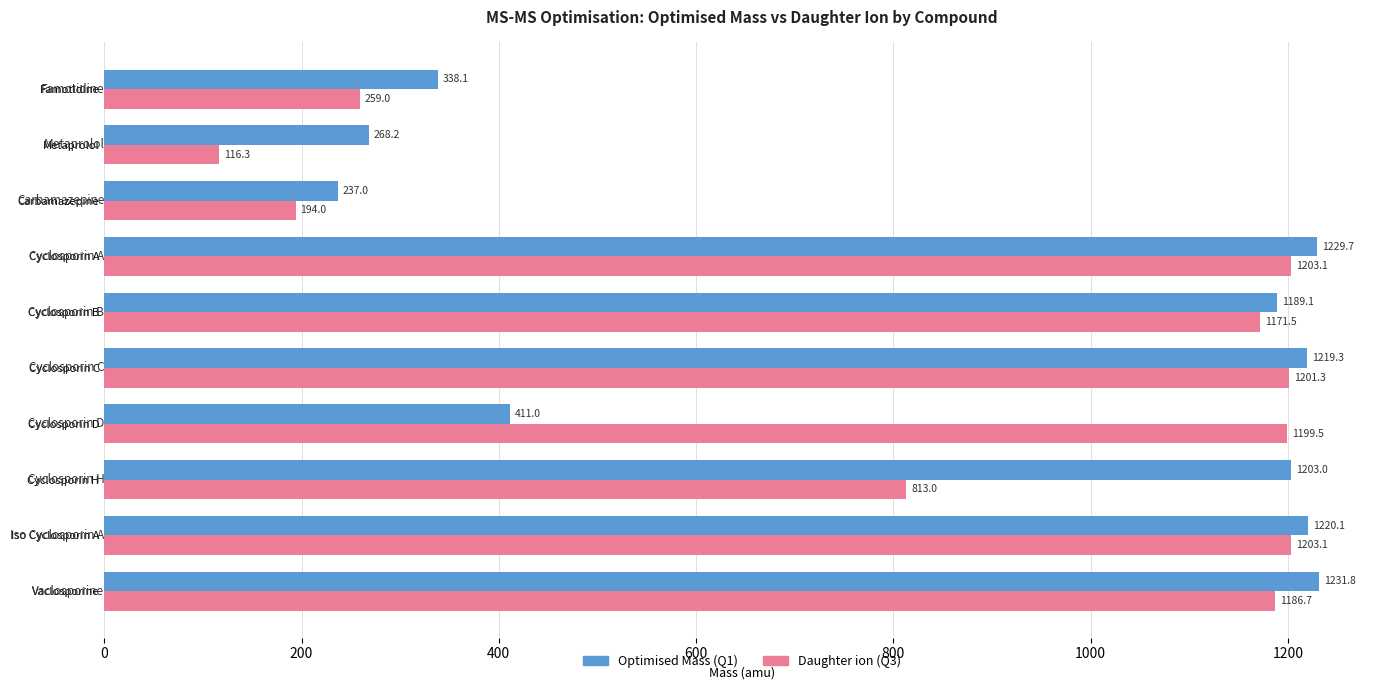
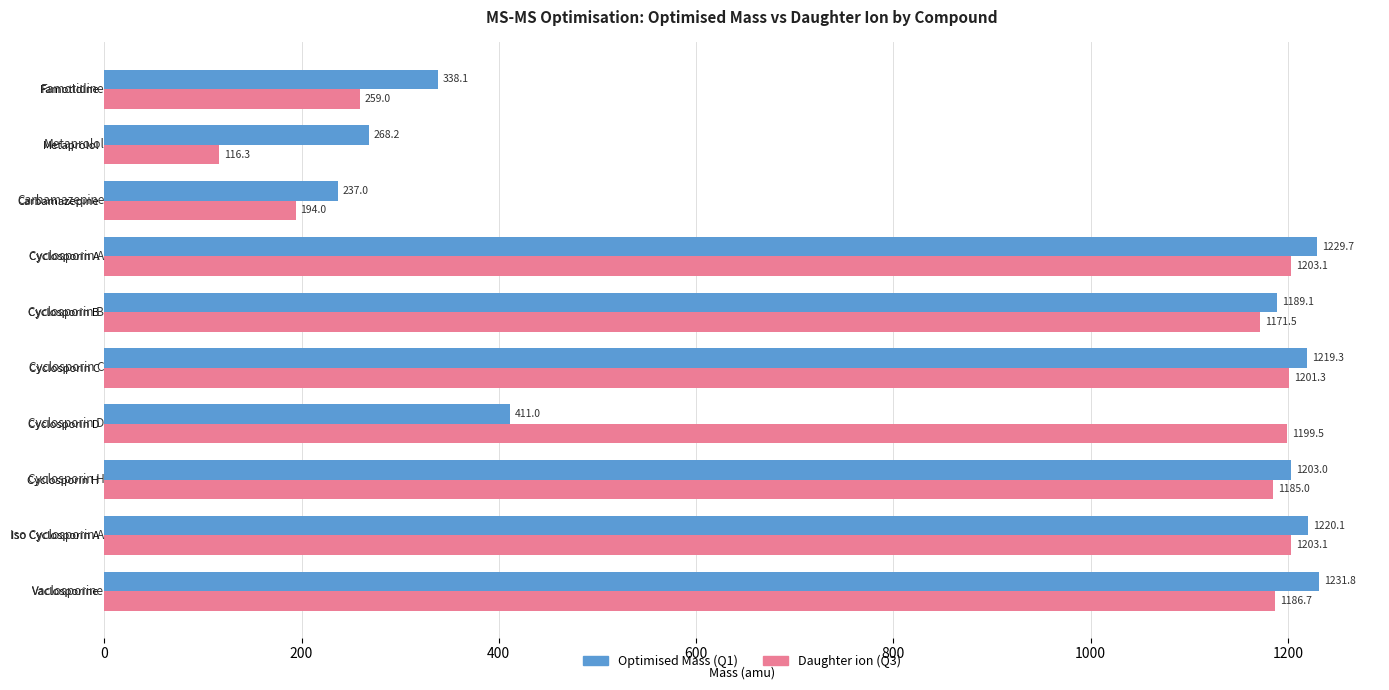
Daughter ion (Q3), Cyclosporin H: 813.0 -> 1185.0
